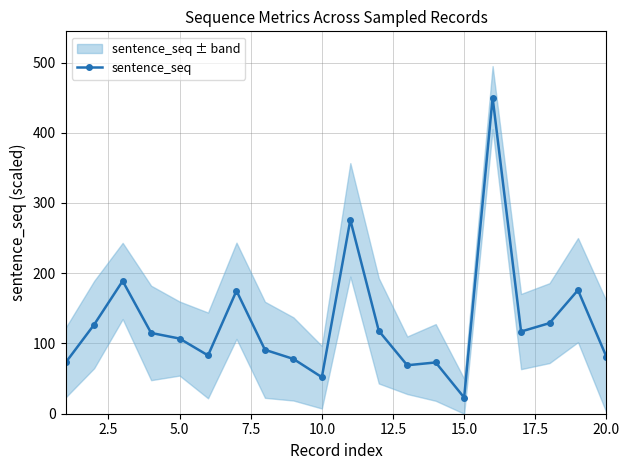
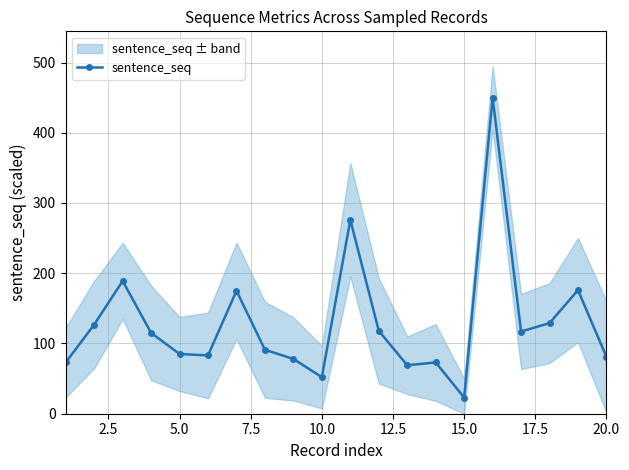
sentence_seq, 5.0: 110 -> 90
